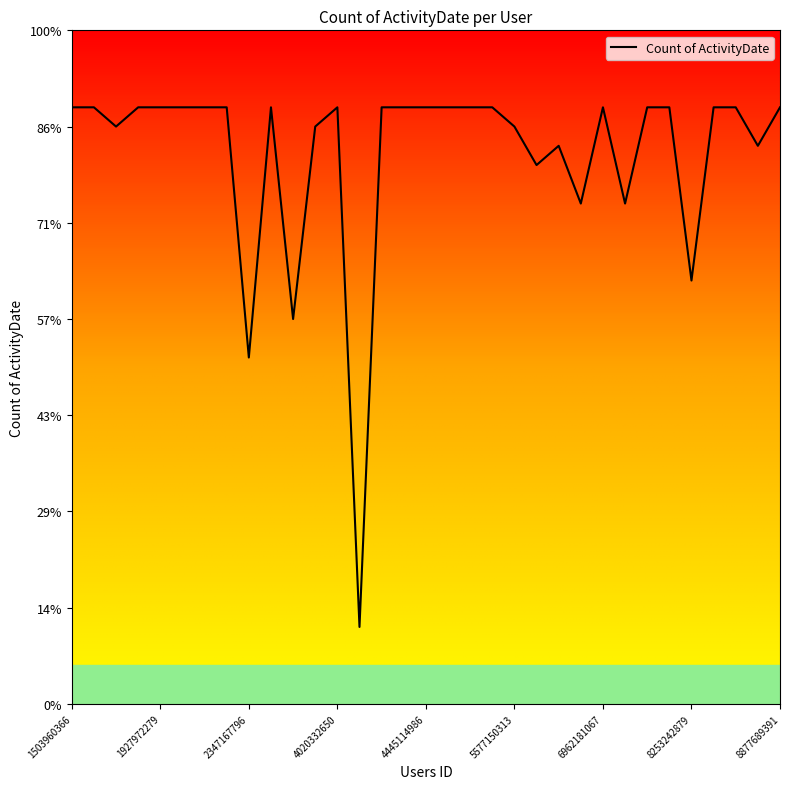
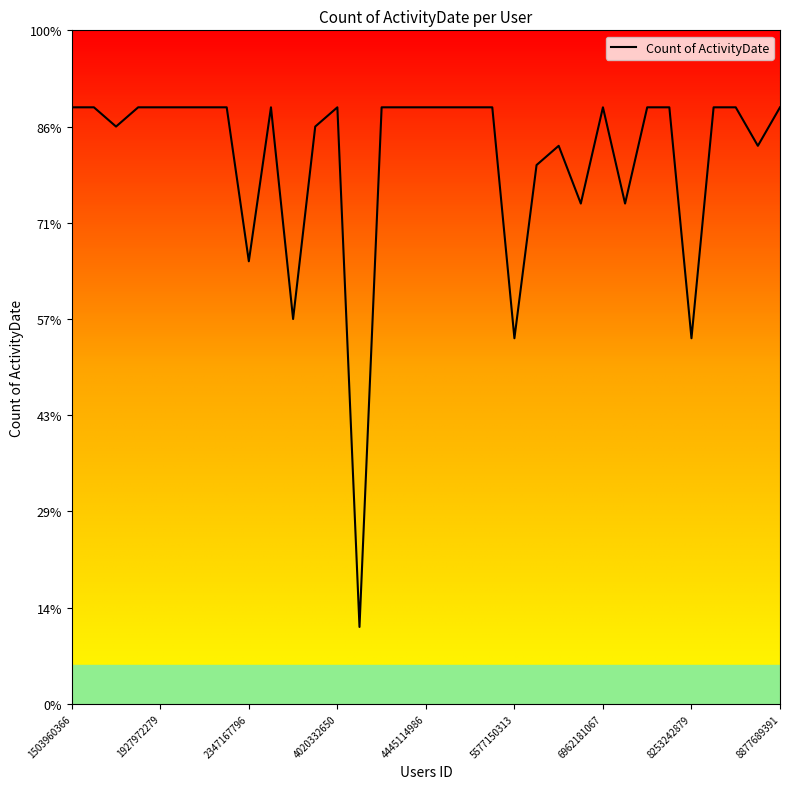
2347167796: 51% -> 66%
5577150313: 86% -> 54%
8253242879: 63% -> 54%
